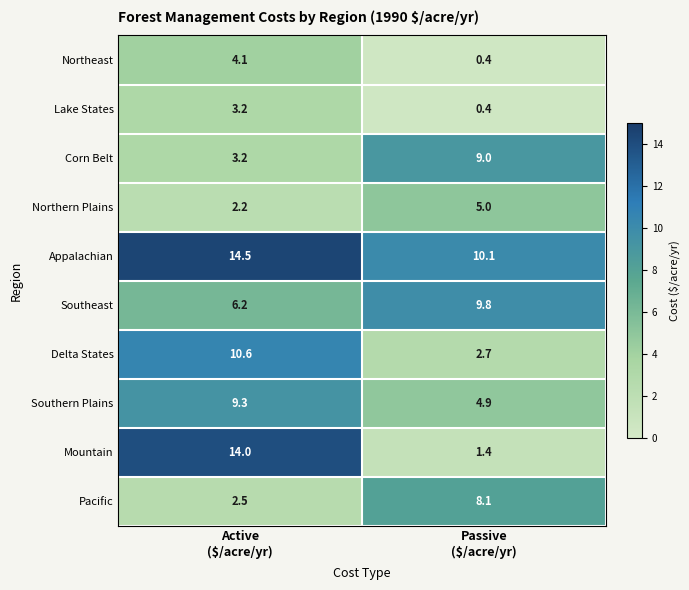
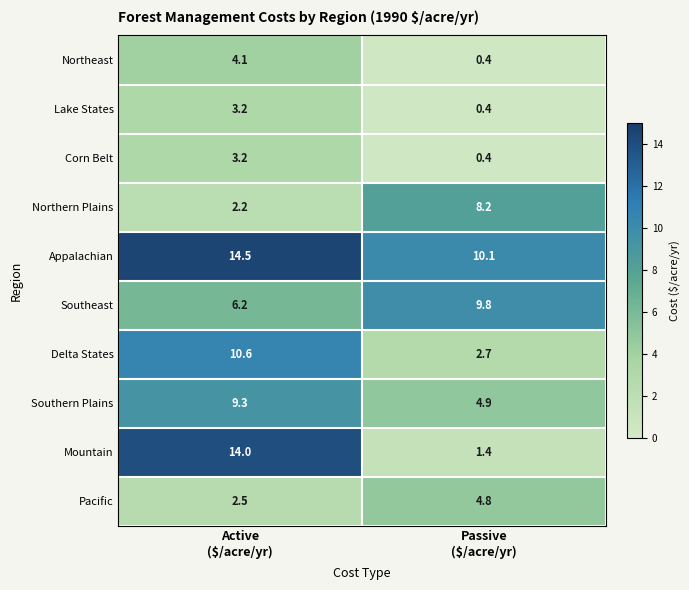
Corn Belt, Passive ($/acre/yr): 9.0 -> 0.4
Northern Plains, Passive ($/acre/yr): 5.0 -> 8.2
Pacific, Passive ($/acre/yr): 8.1 -> 4.8
